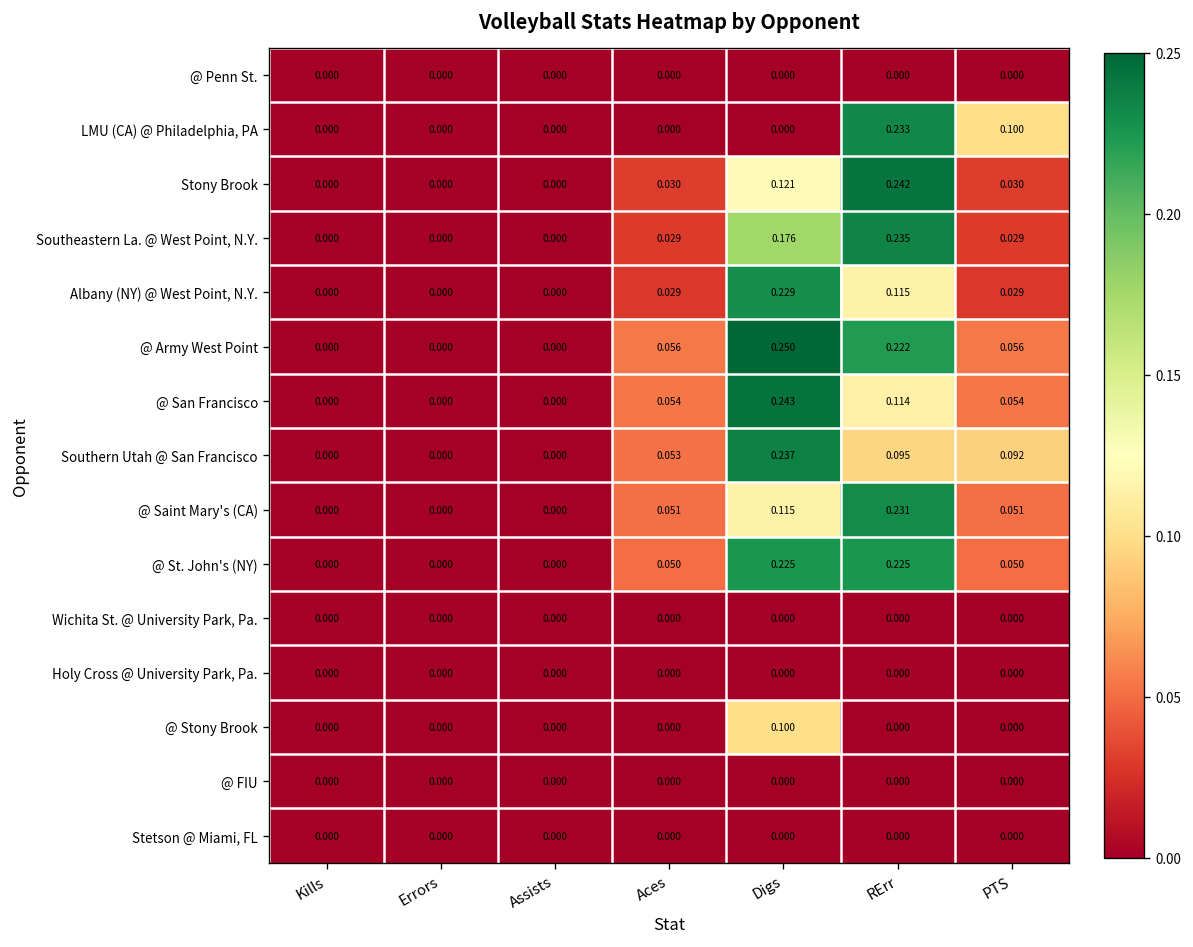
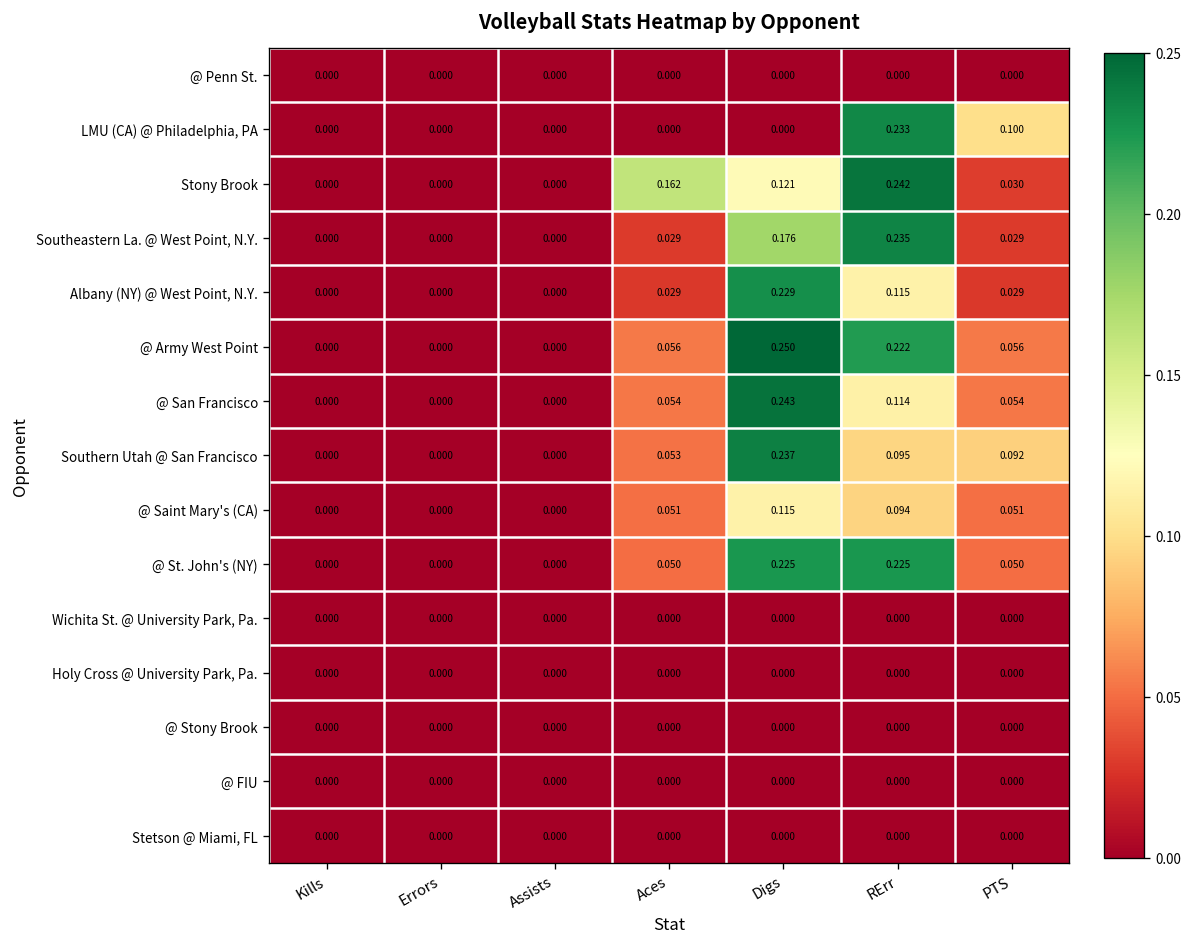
Stony Brook, Aces: 0.030 -> 0.162
@ Saint Mary's (CA), RErr: 0.231 -> 0.094
@ Stony Brook, Digs: 0.100 -> 0.000
